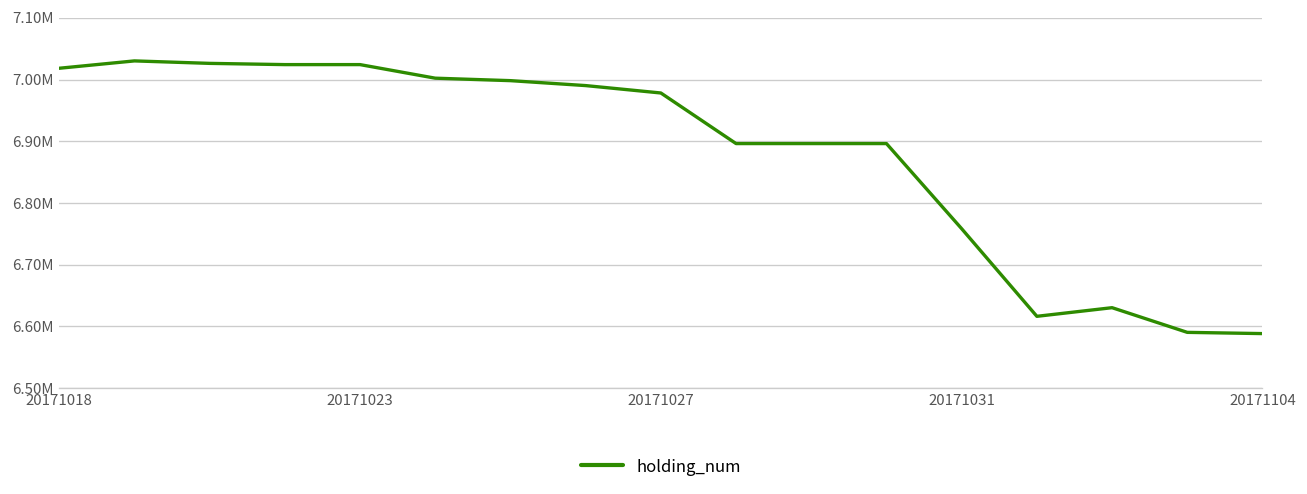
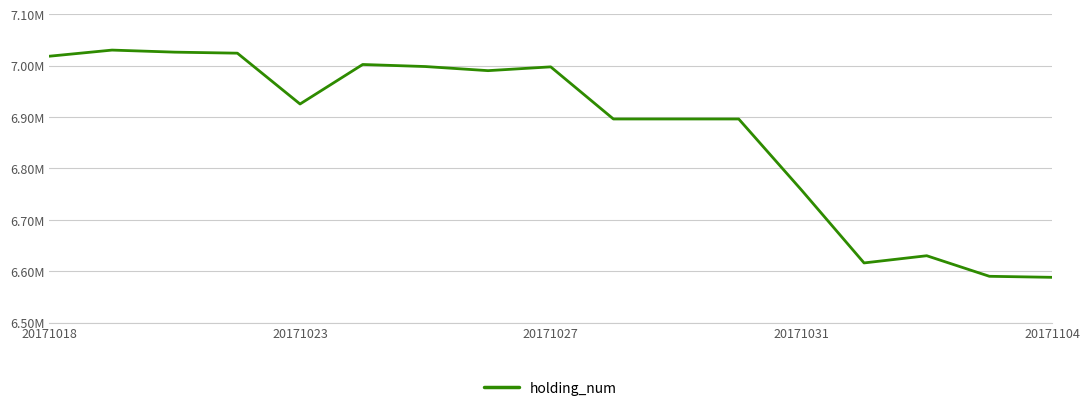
20171023: 7020000 -> 6930000
20171027: 6980000 -> 7000000
